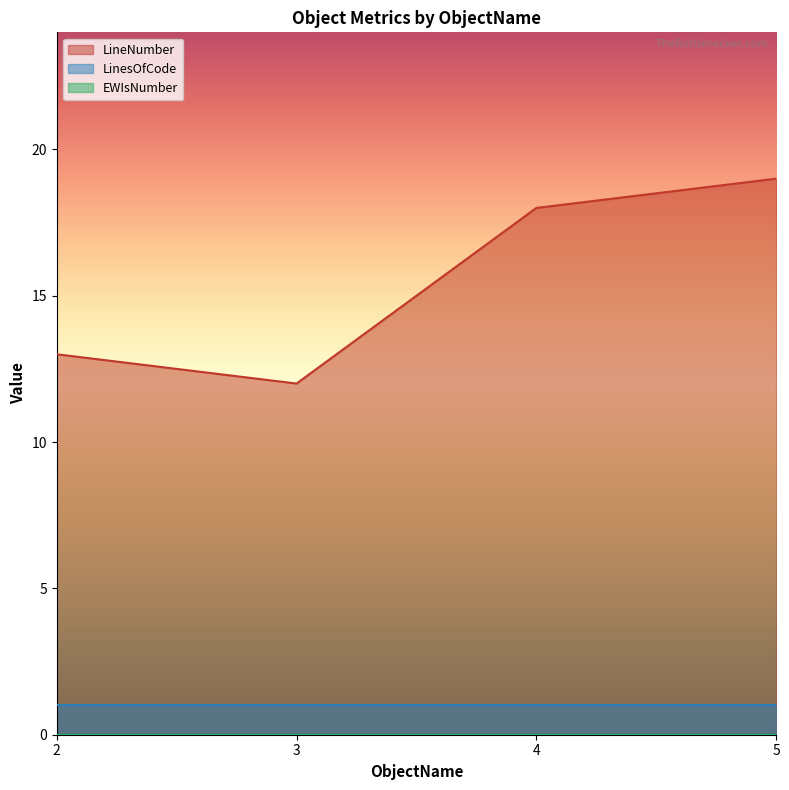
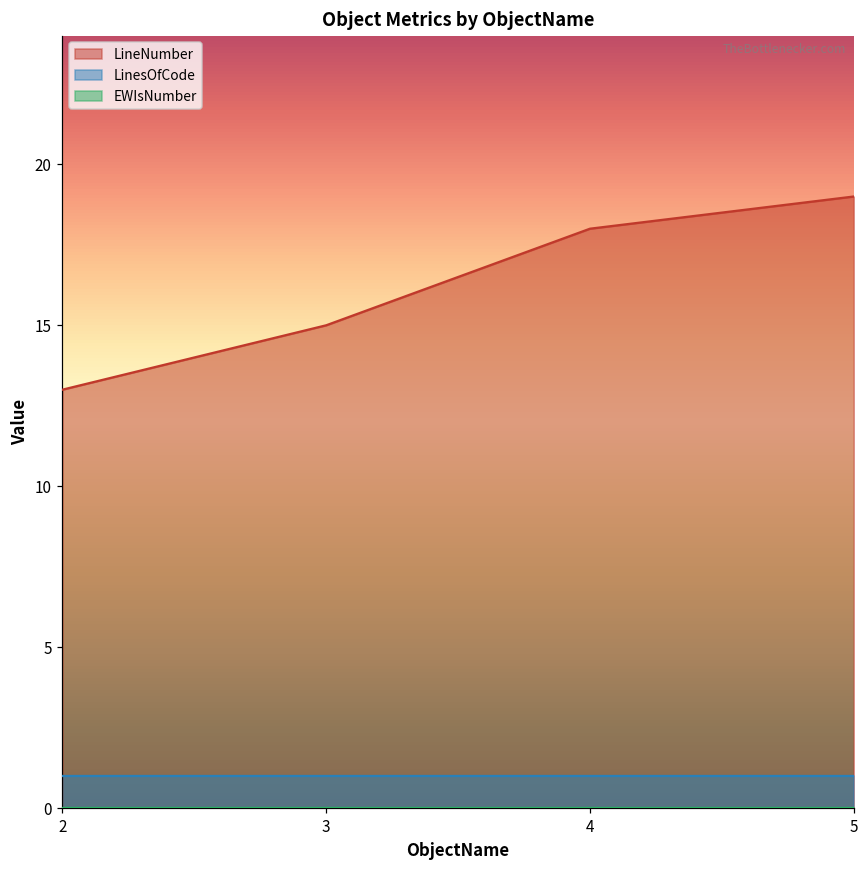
LineNumber, 3: 12 -> 15
